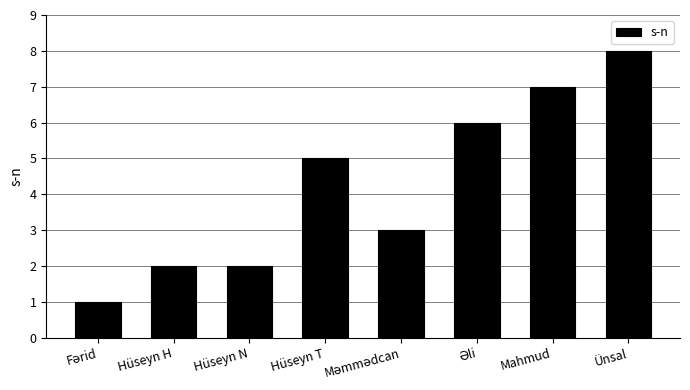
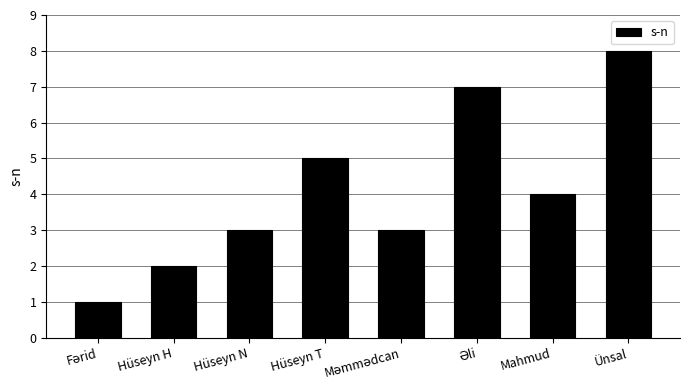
Hüseyn N: 2 -> 3
Əli: 6 -> 7
Mahmud: 7 -> 4
